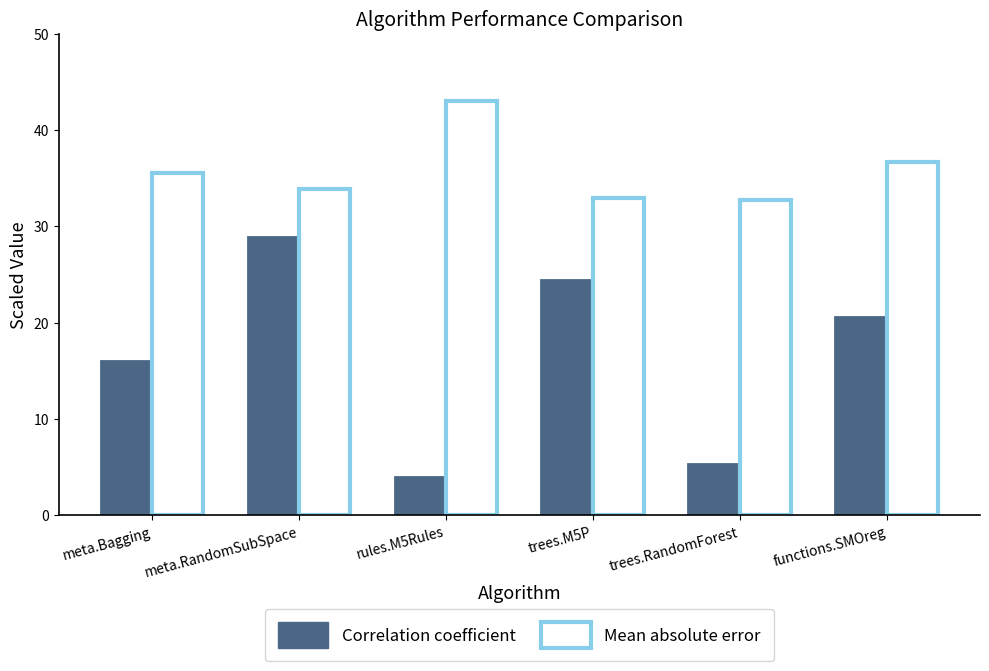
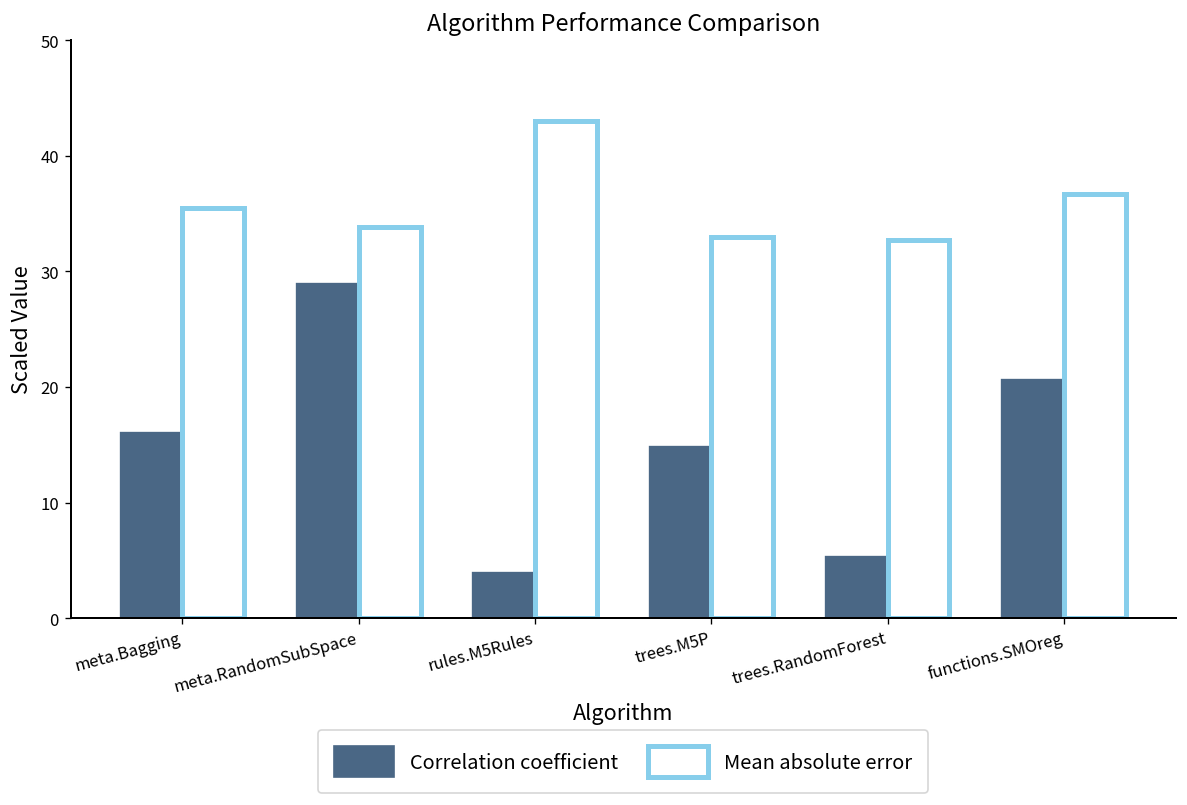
Correlation coefficient, trees.M5P: 24 -> 15
